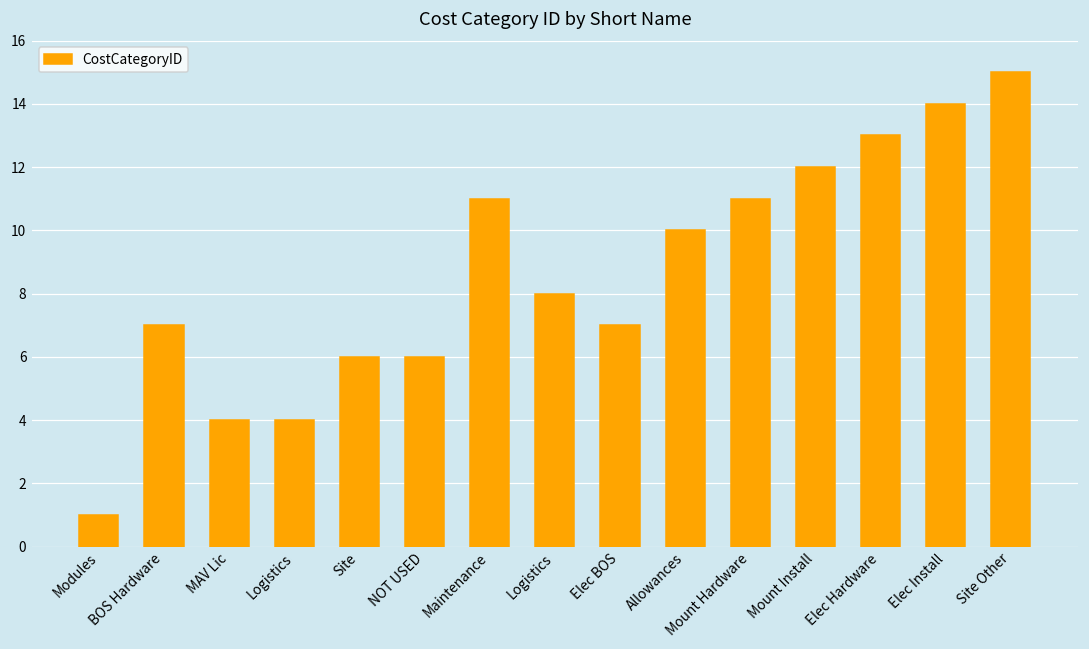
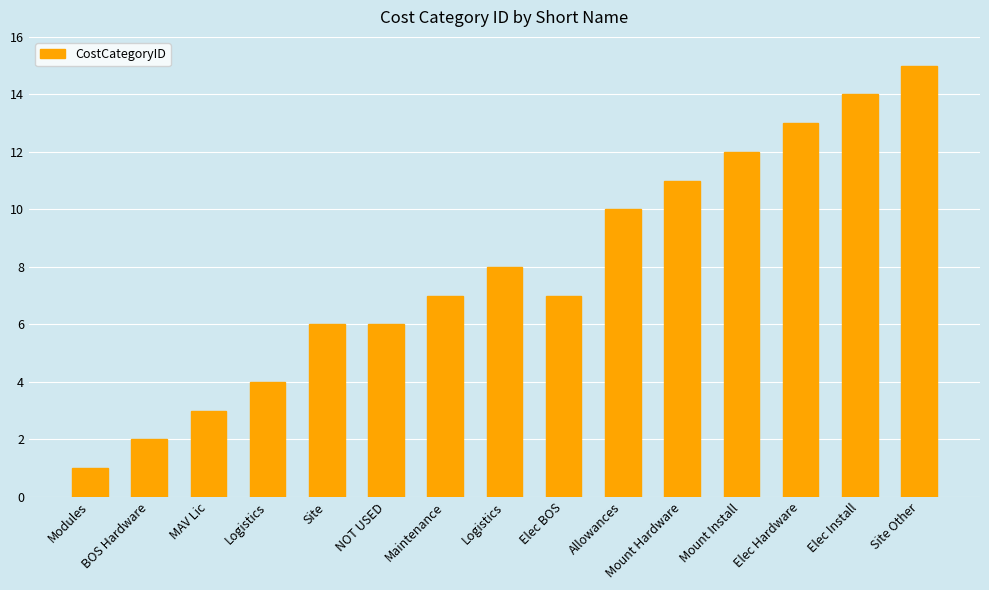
BOS Hardware: 7 -> 2
MAV Lic: 4 -> 3
Maintenance: 11 -> 7
